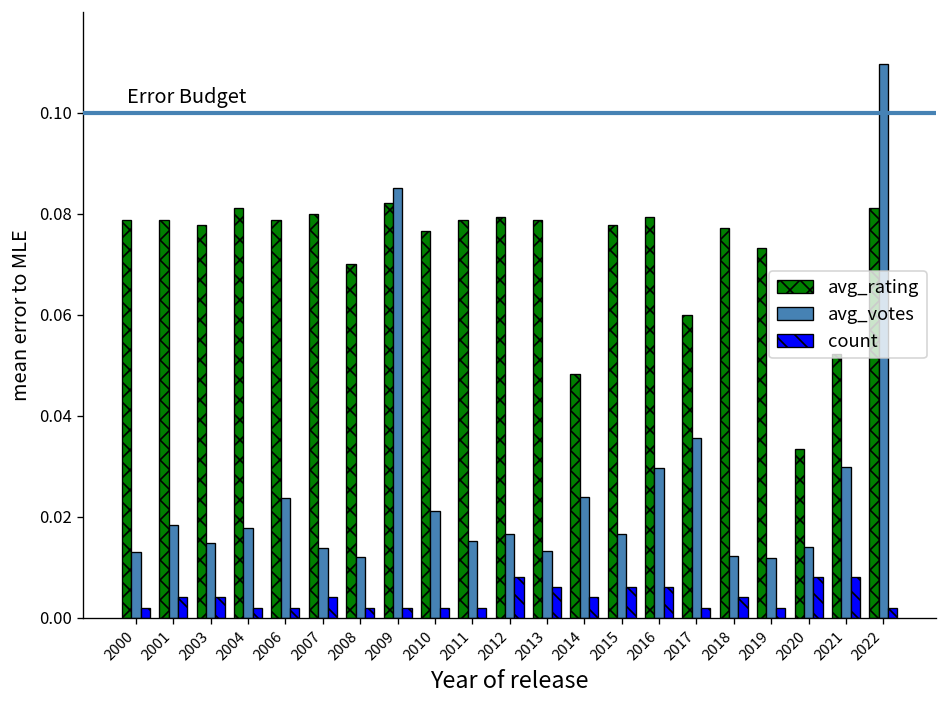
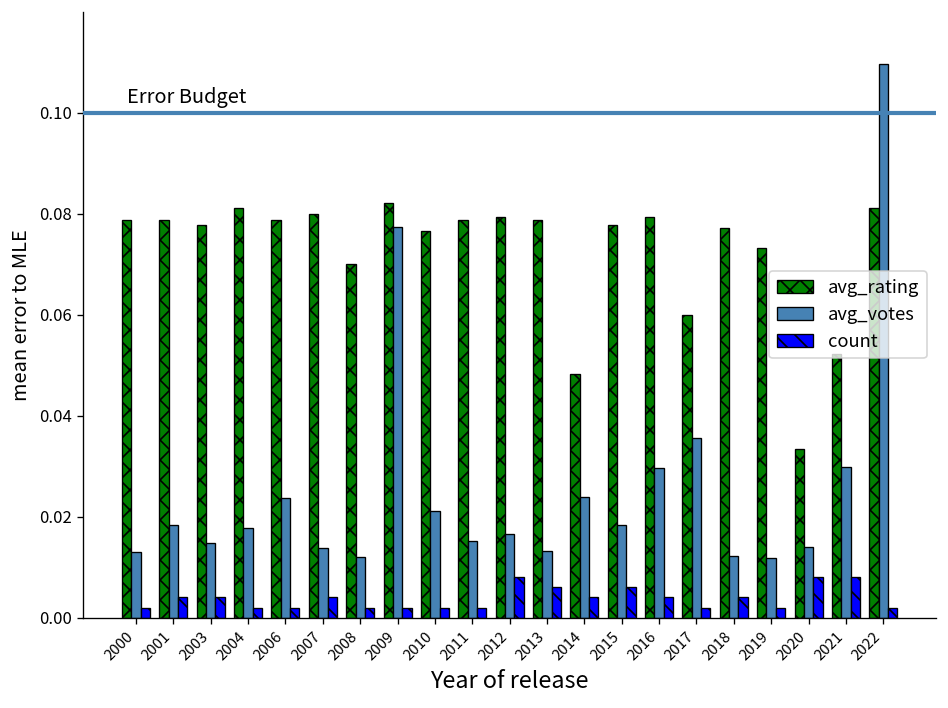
avg_votes, 2009: 0.085 -> 0.077
avg_votes, 2015: 0.017 -> 0.018
count, 2016: 0.006 -> 0.004
